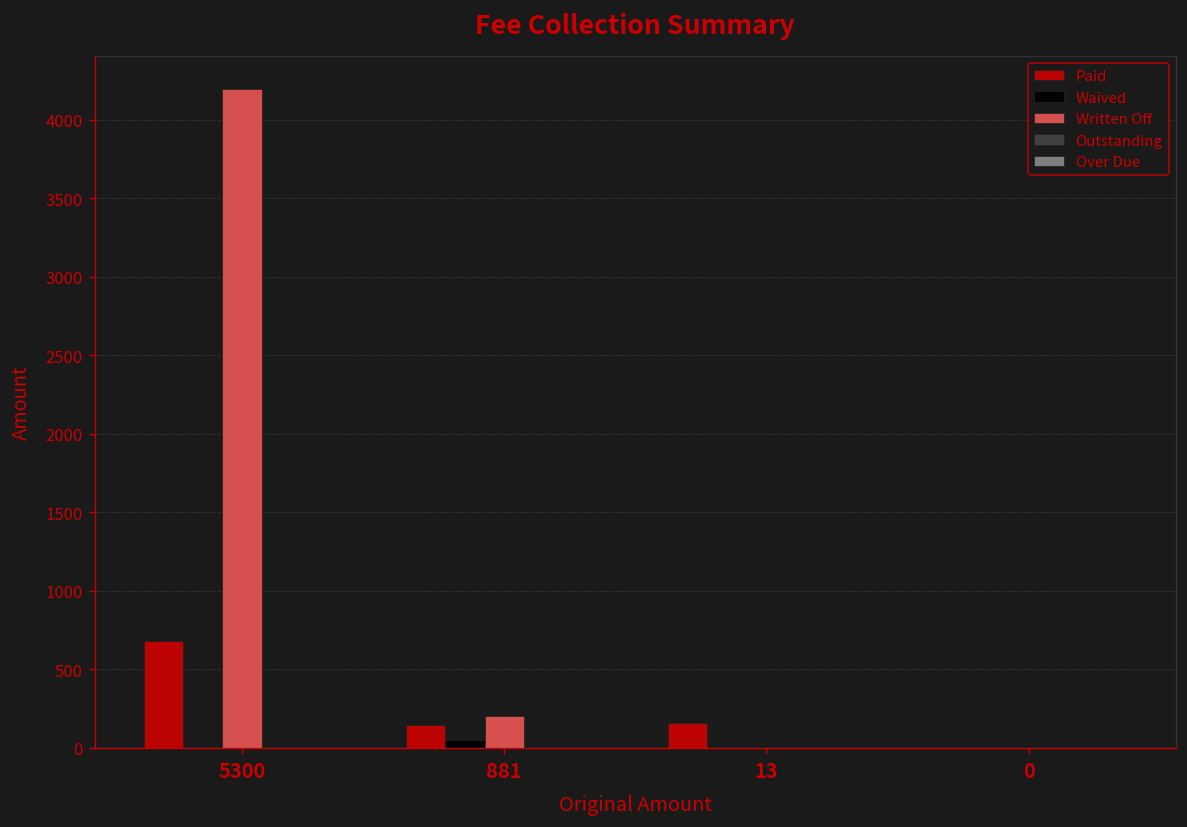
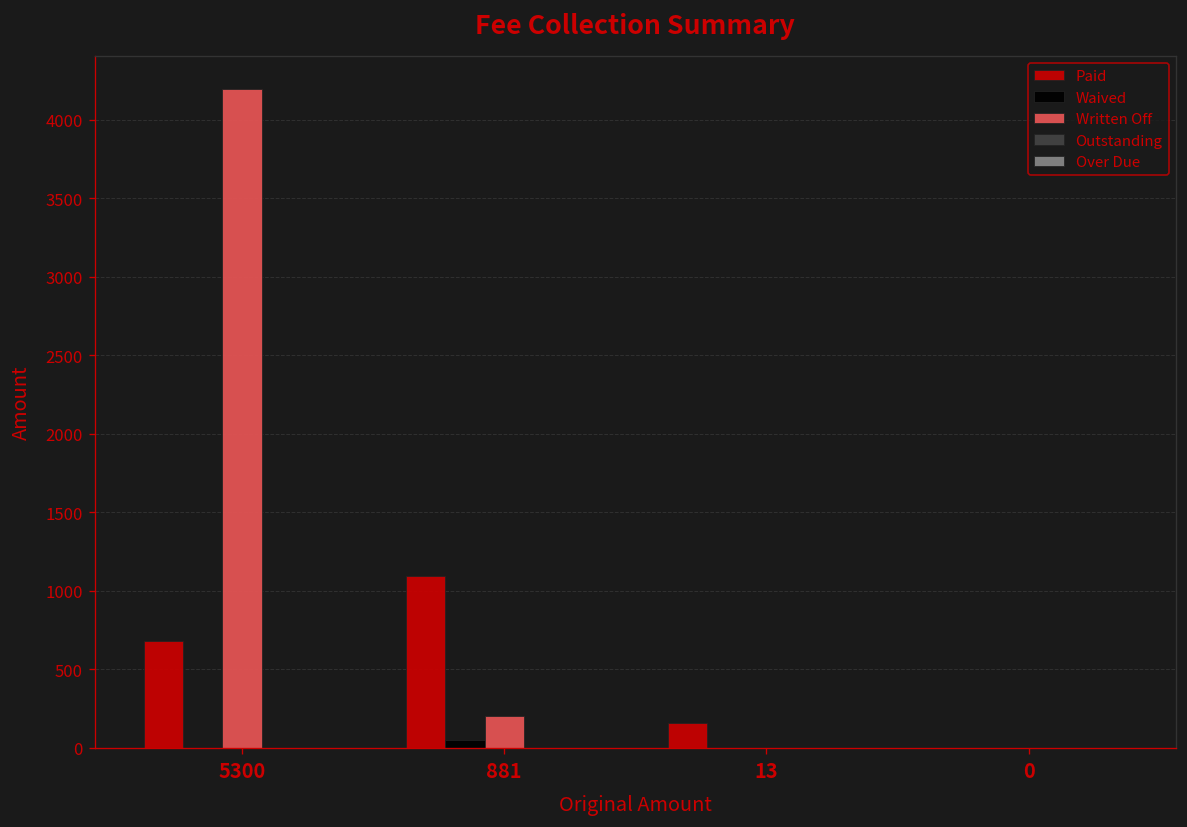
Paid, 881: 150 -> 1090
